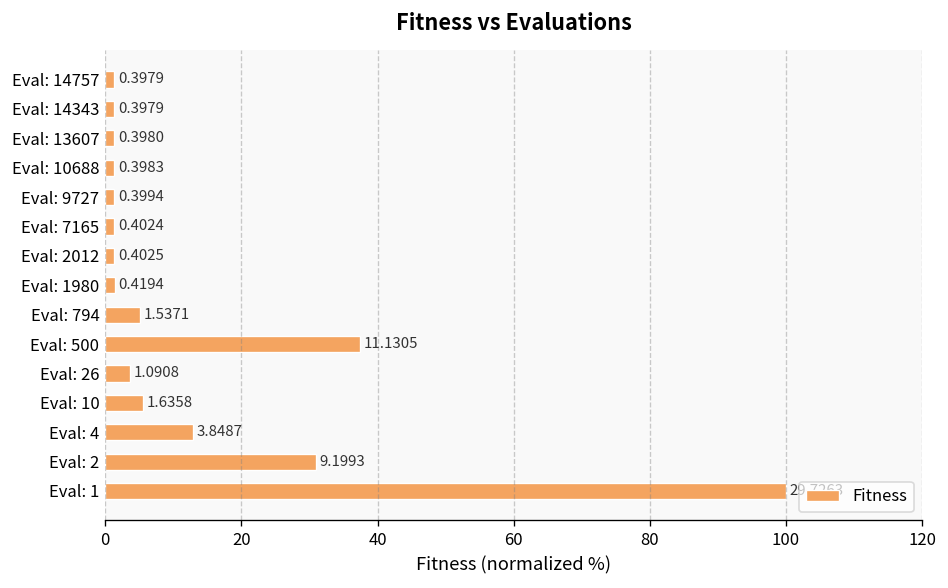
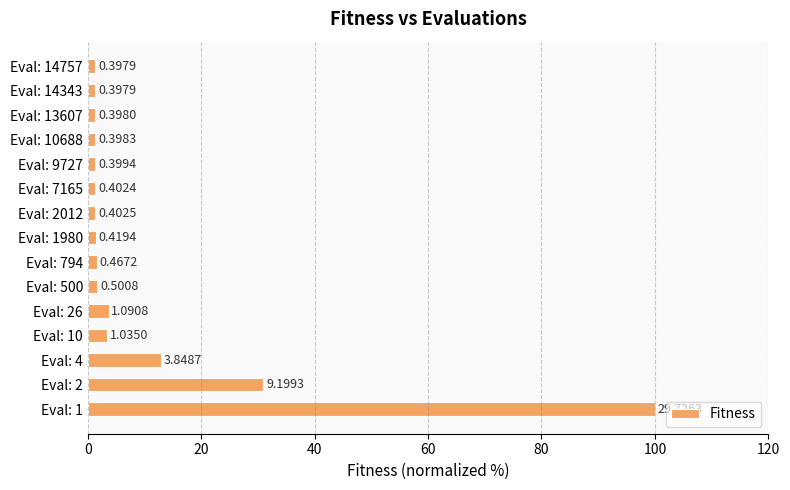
Eval: 794: 1.5371 -> 0.4672
Eval: 500: 11.1305 -> 0.5008
Eval: 10: 1.6358 -> 1.0350
